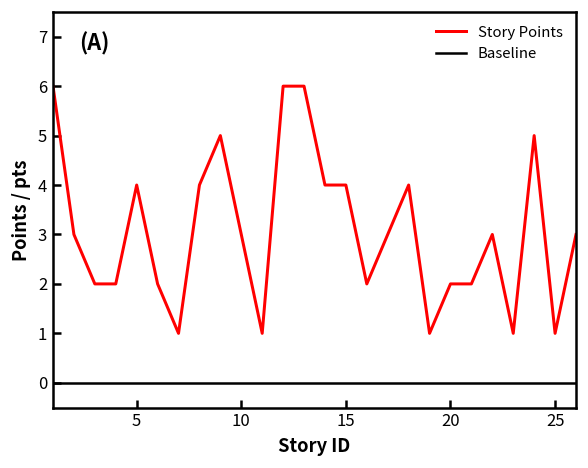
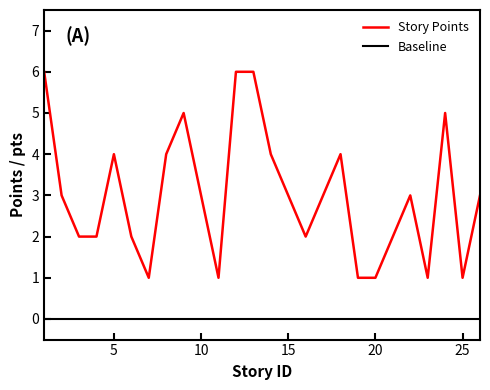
15: 4 -> 3
20: 2 -> 1
